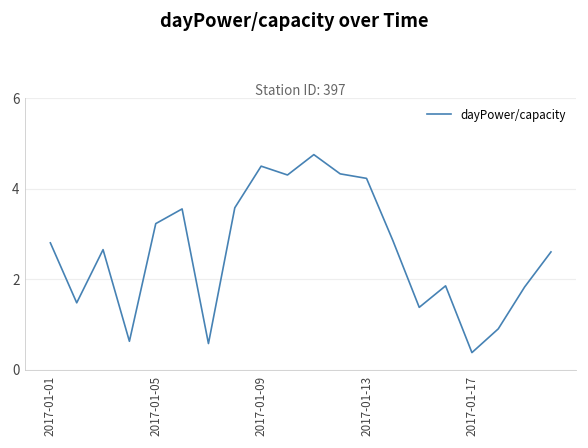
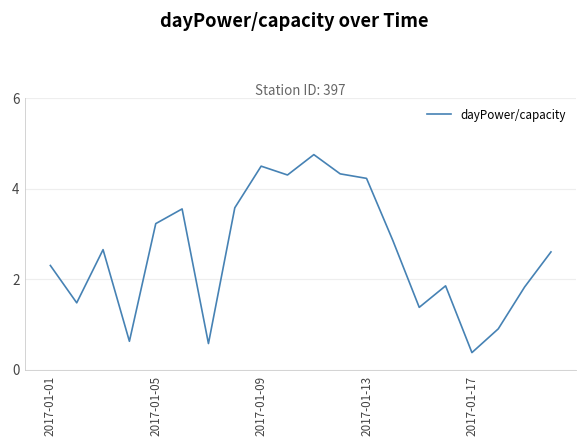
2017-01-01: 2.8 -> 2.3
